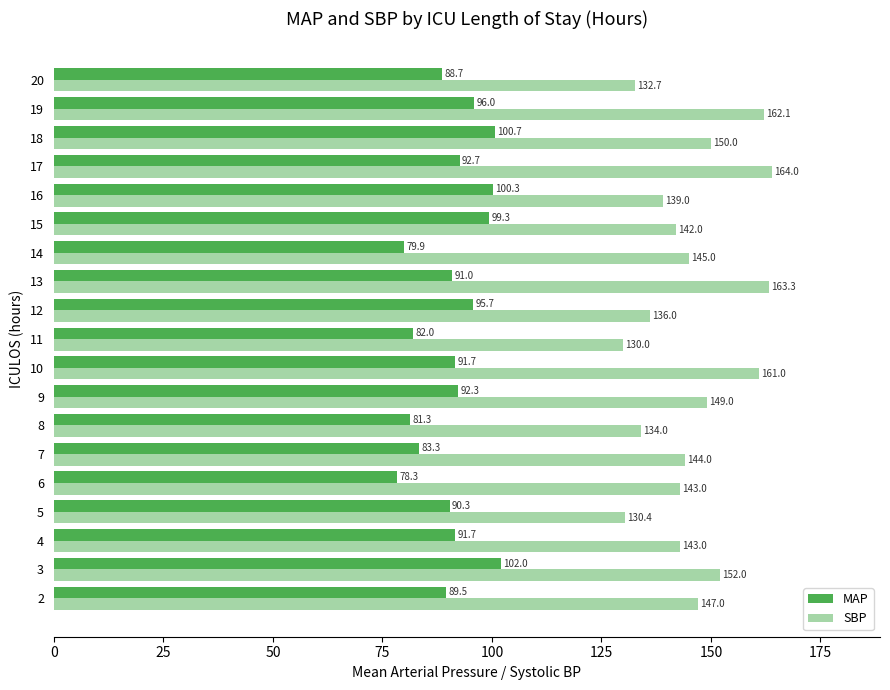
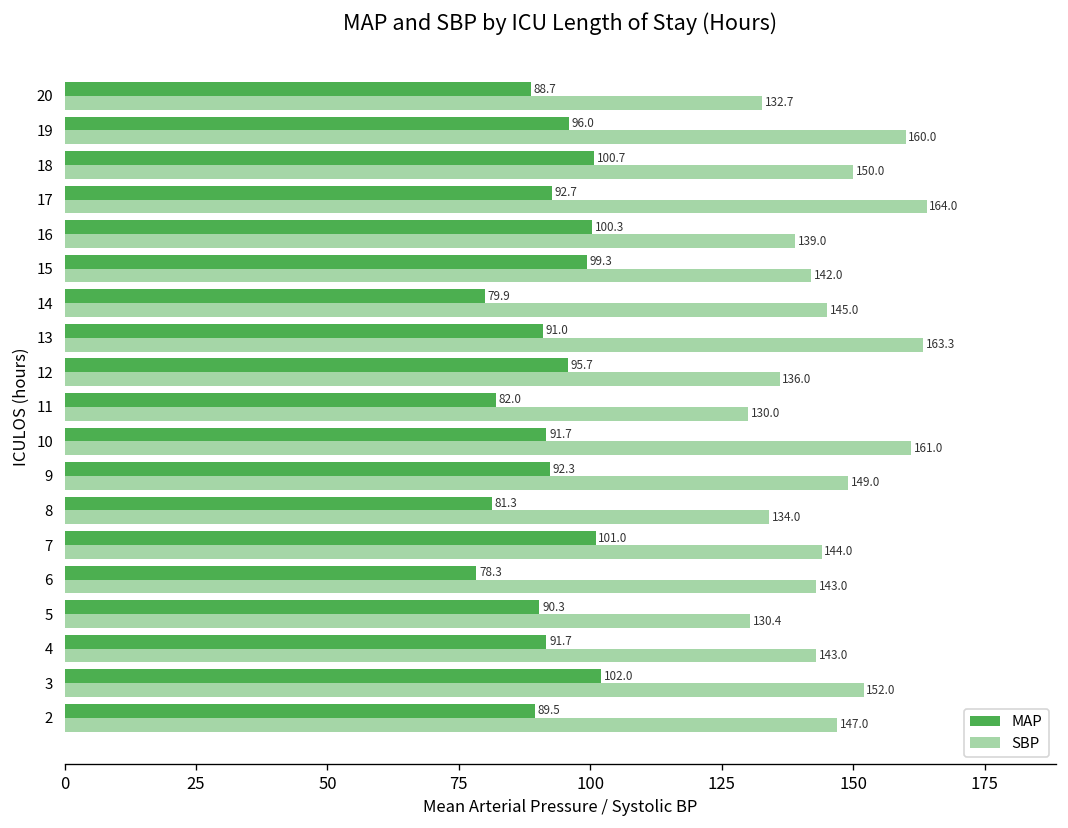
SBP, 19: 162.1 -> 160.0
MAP, 7: 83.3 -> 101.0
